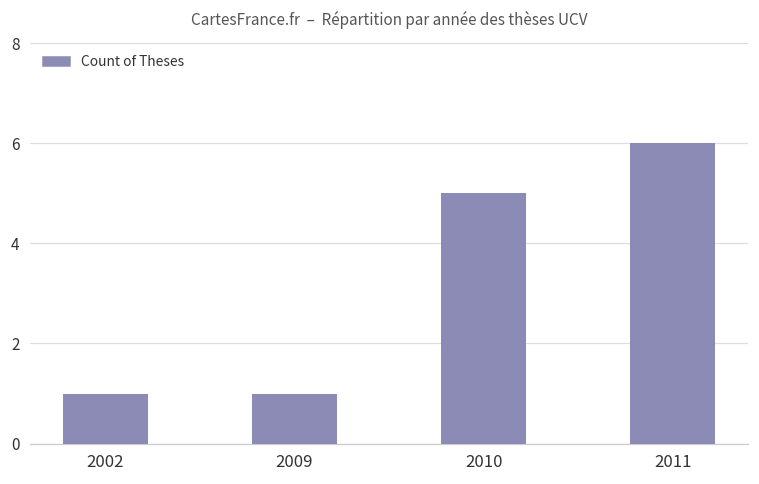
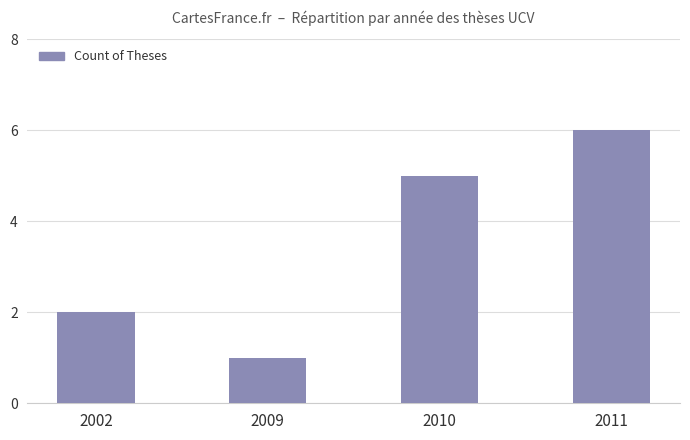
2002: 1 -> 2
